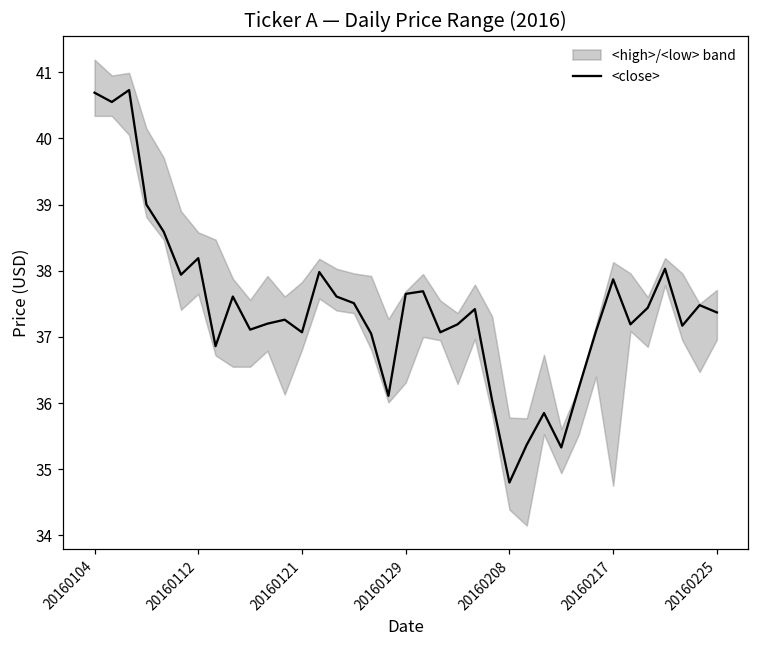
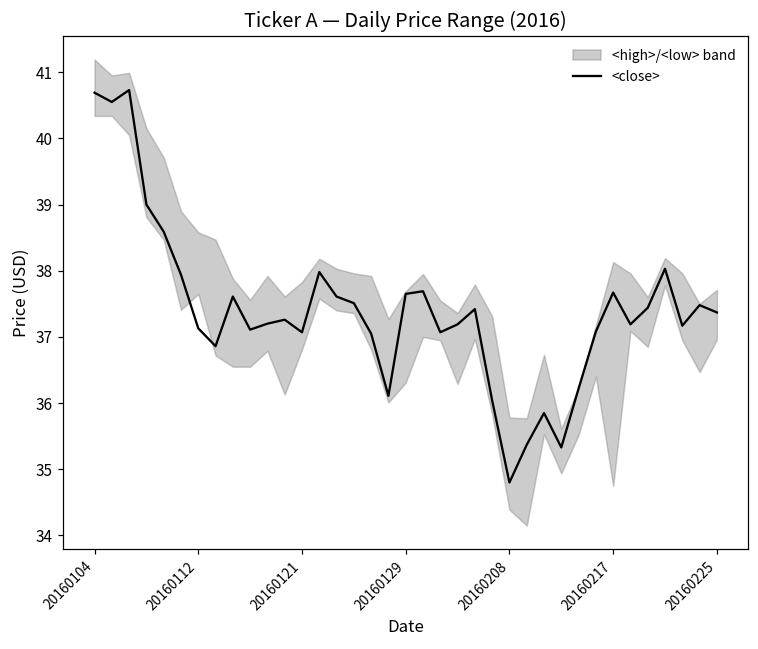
<close>, 20160112: 38.2 -> 37.1
<close>, 20160217: 37.9 -> 37.7
